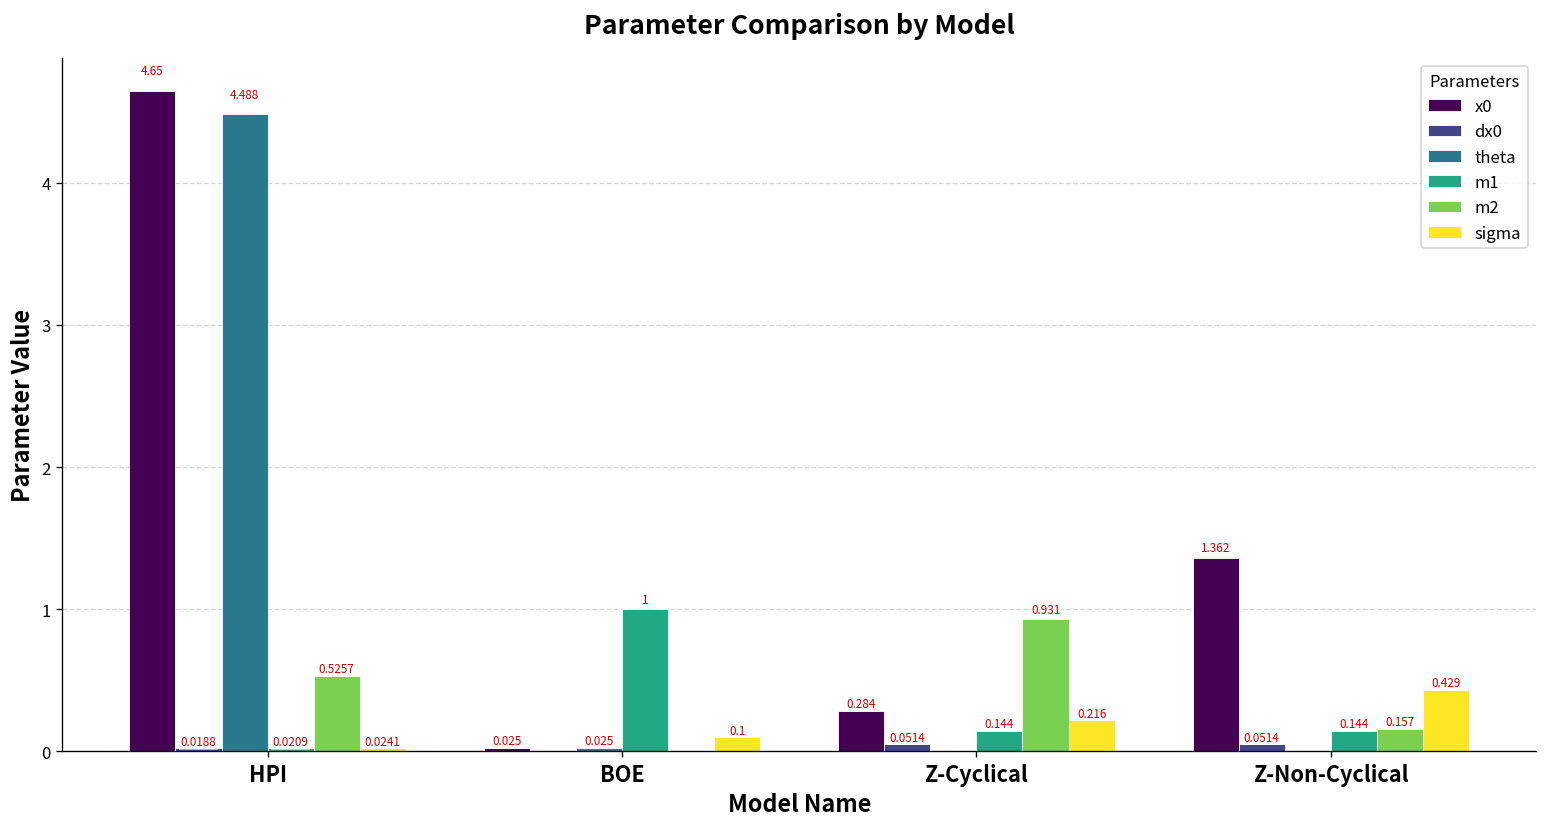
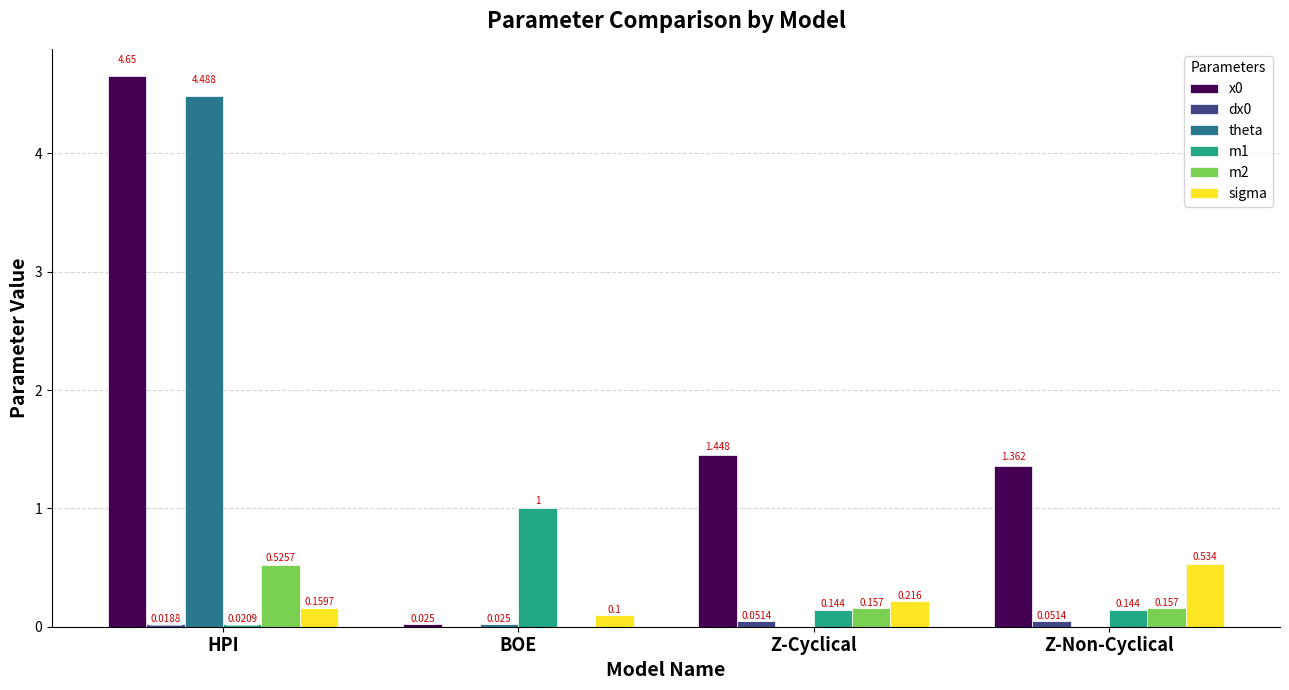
sigma, HPI: 0.0241 -> 0.1597
x0, Z-Cyclical: 0.284 -> 1.448
m2, Z-Cyclical: 0.931 -> 0.157
sigma, Z-Non-Cyclical: 0.429 -> 0.534
